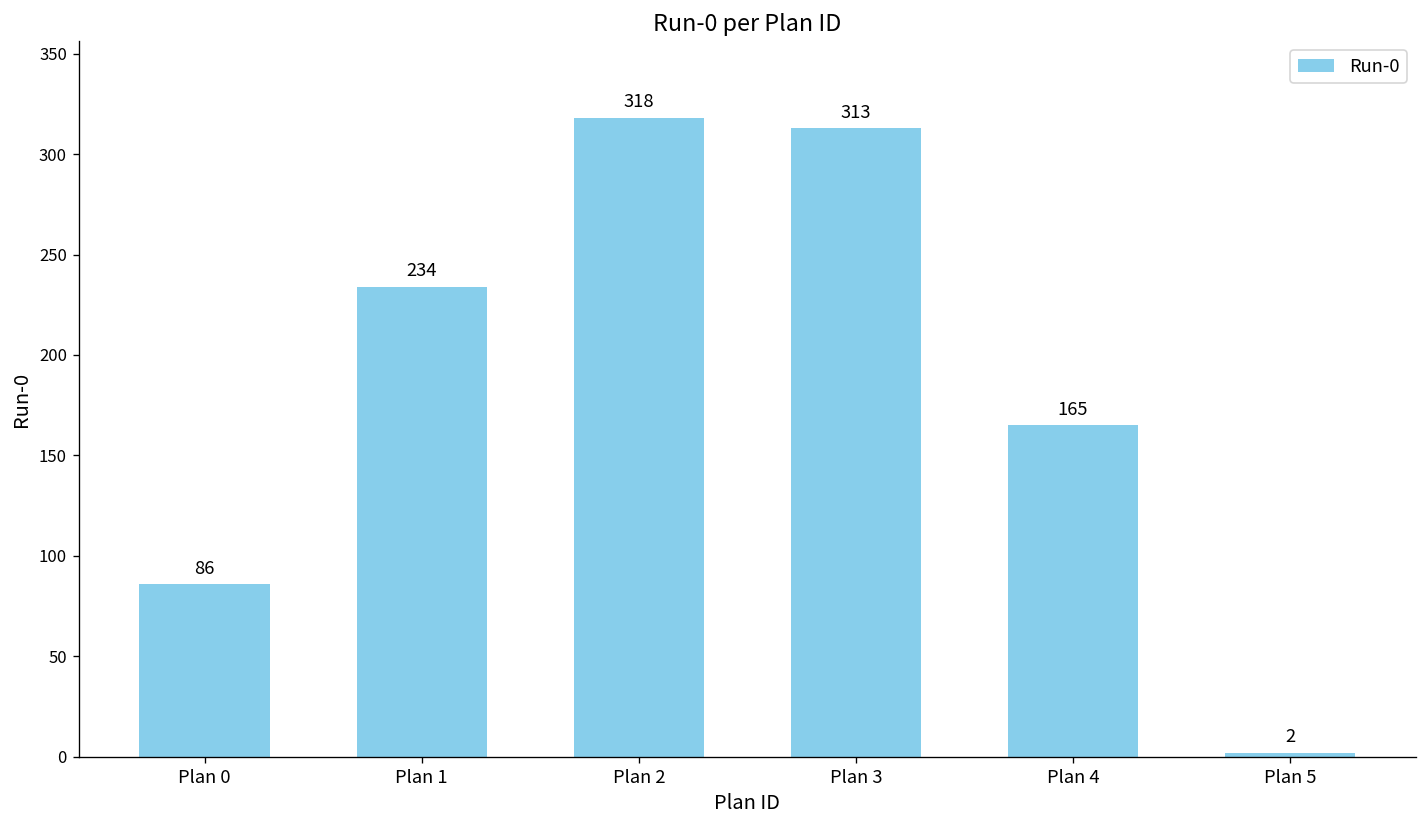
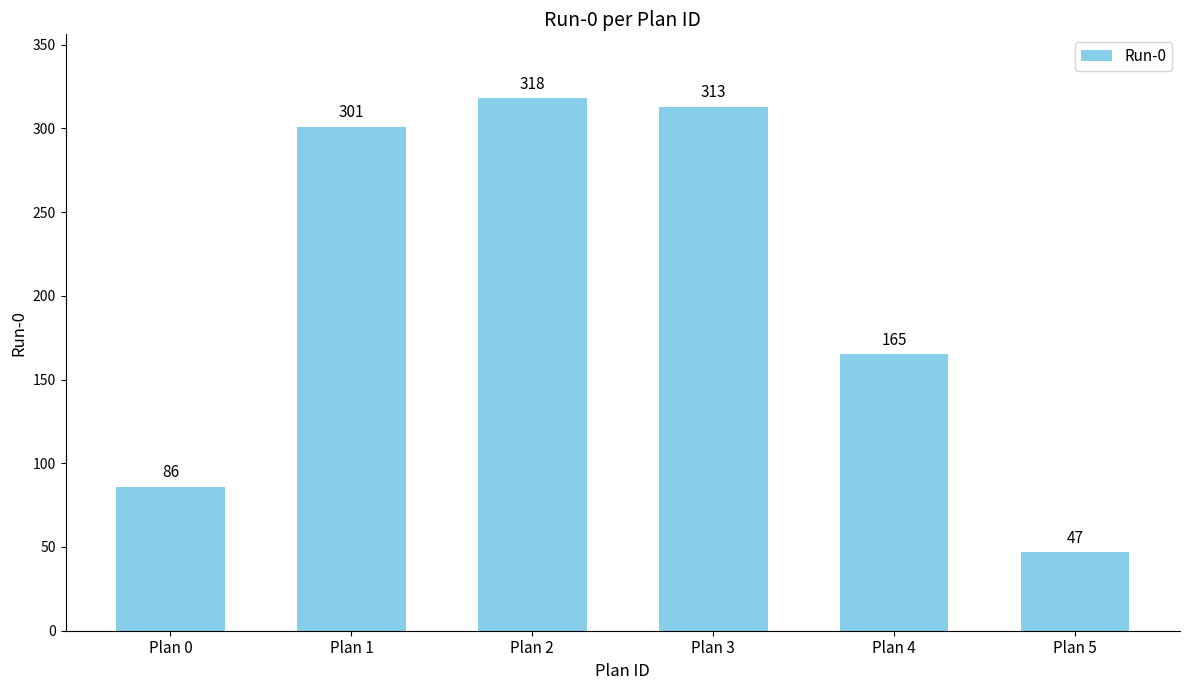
Plan 1: 234 -> 301
Plan 5: 2 -> 47
